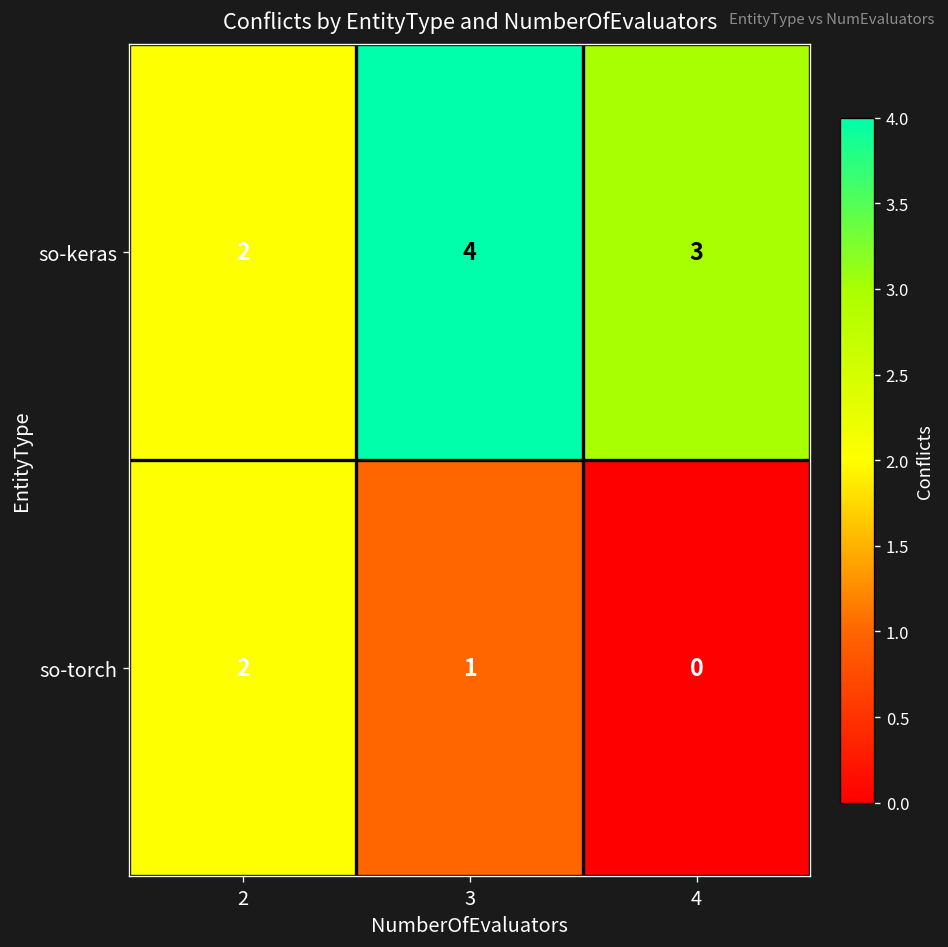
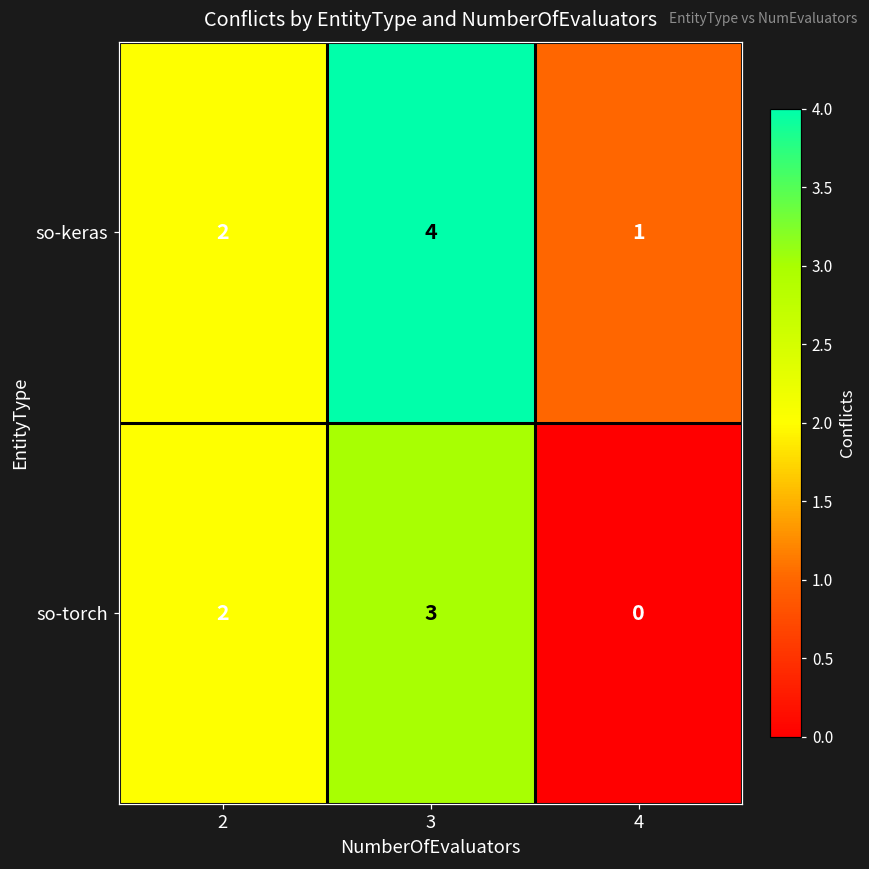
so-keras, 4: 3 -> 1
so-torch, 3: 1 -> 3
